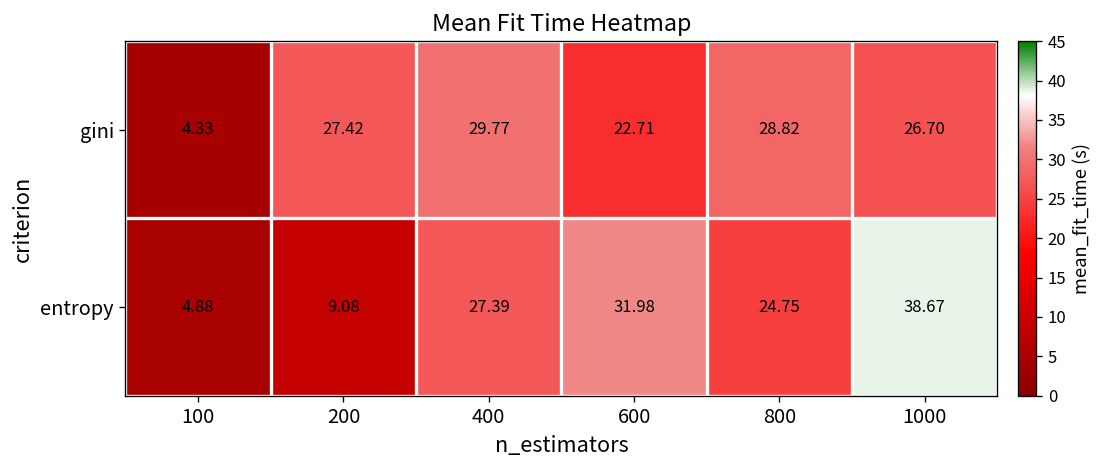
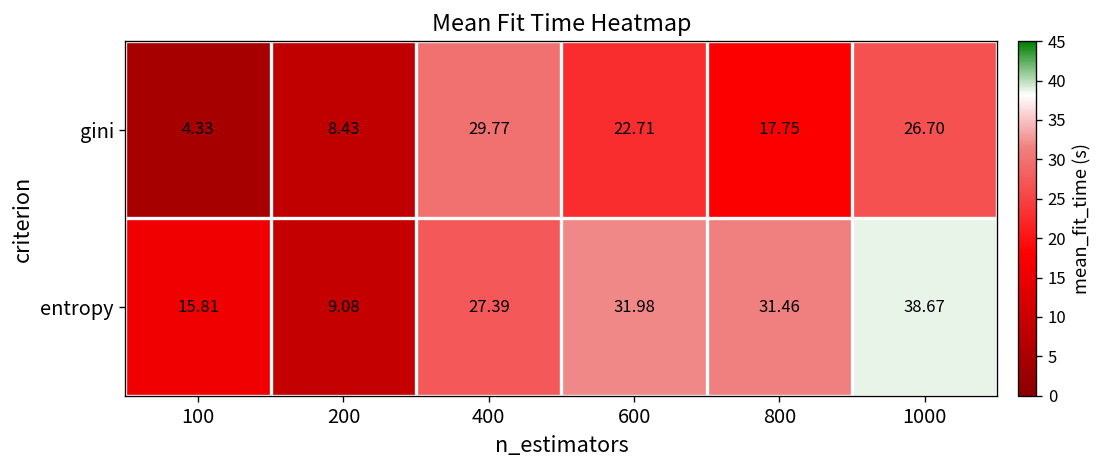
gini, 200: 27.42 -> 8.43
gini, 800: 28.82 -> 17.75
entropy, 100: 4.88 -> 15.81
entropy, 800: 24.75 -> 31.46
